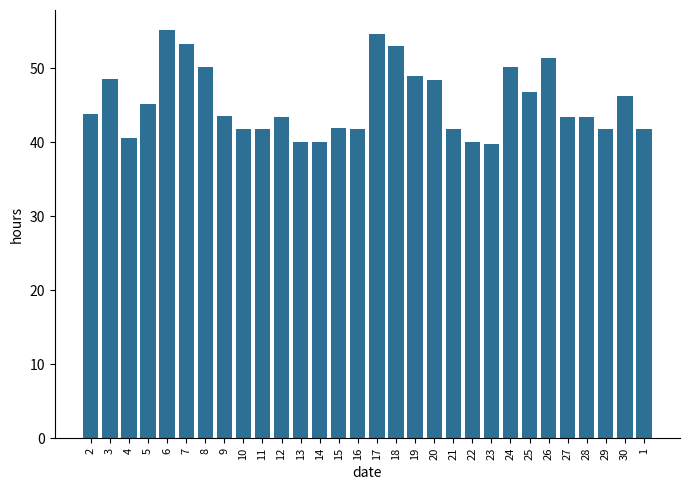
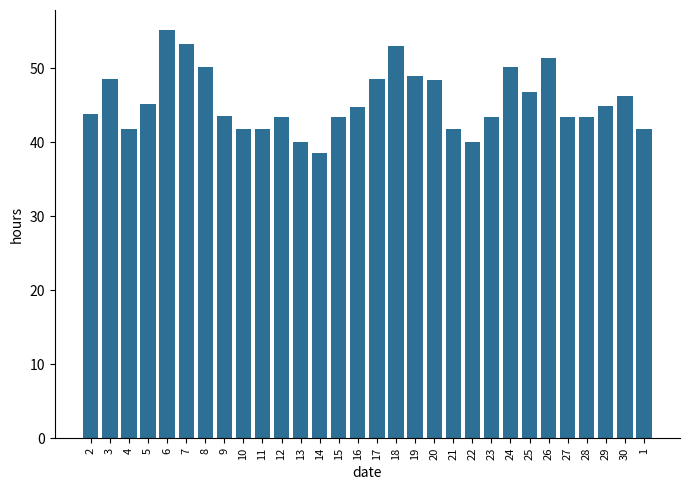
4: 41 -> 42
14: 40 -> 39
15: 42 -> 43
16: 42 -> 45
17: 55 -> 49
23: 40 -> 43
29: 42 -> 45
